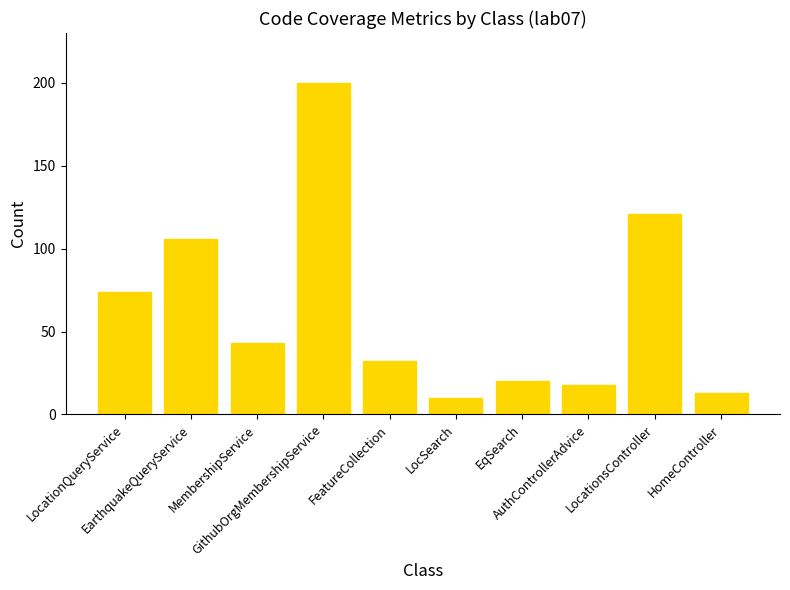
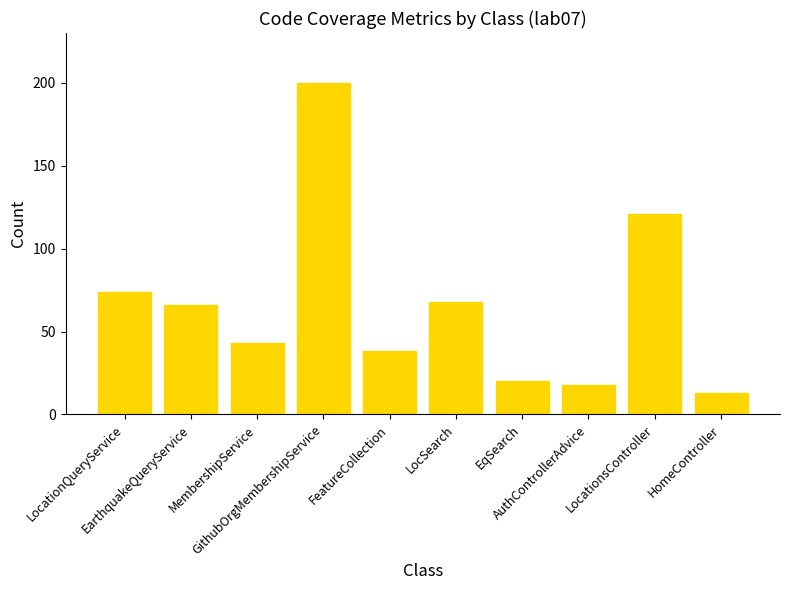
EarthquakeQueryService: 106 -> 66
FeatureCollection: 32 -> 38
LocSearch: 10 -> 68
